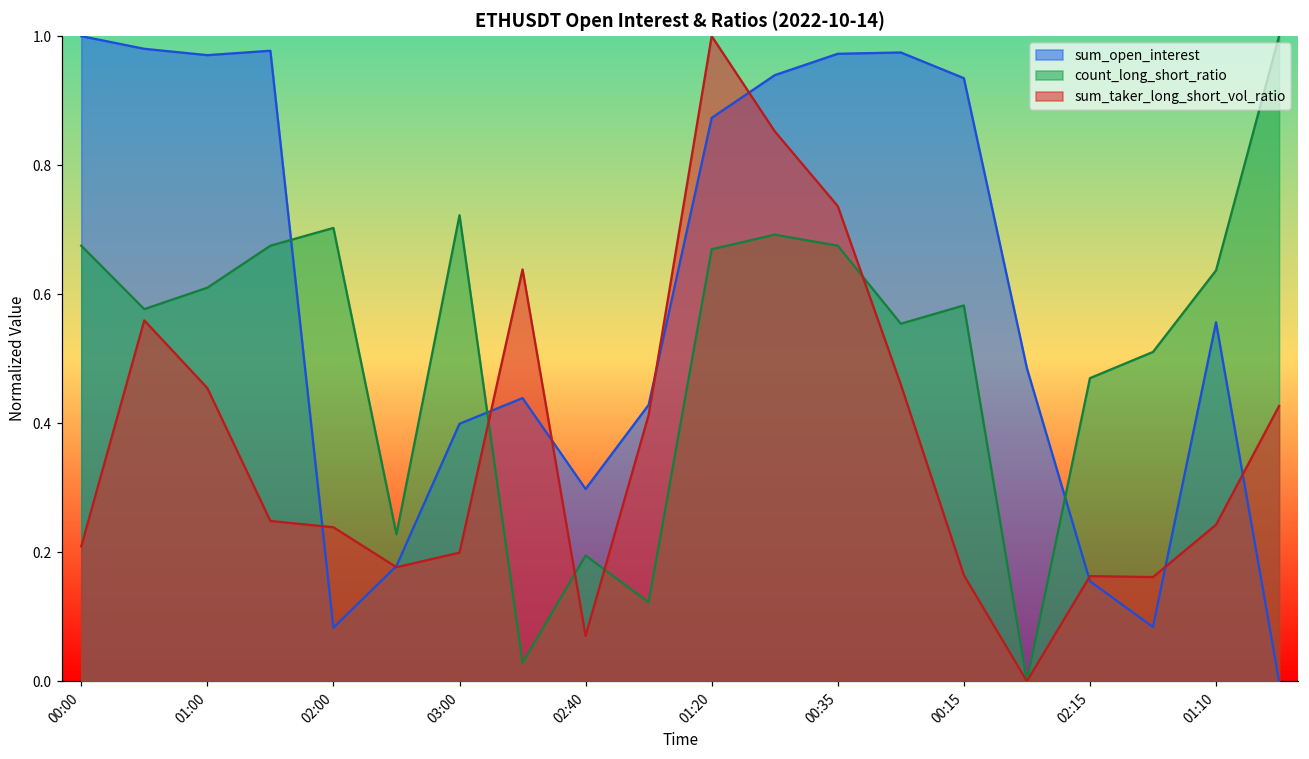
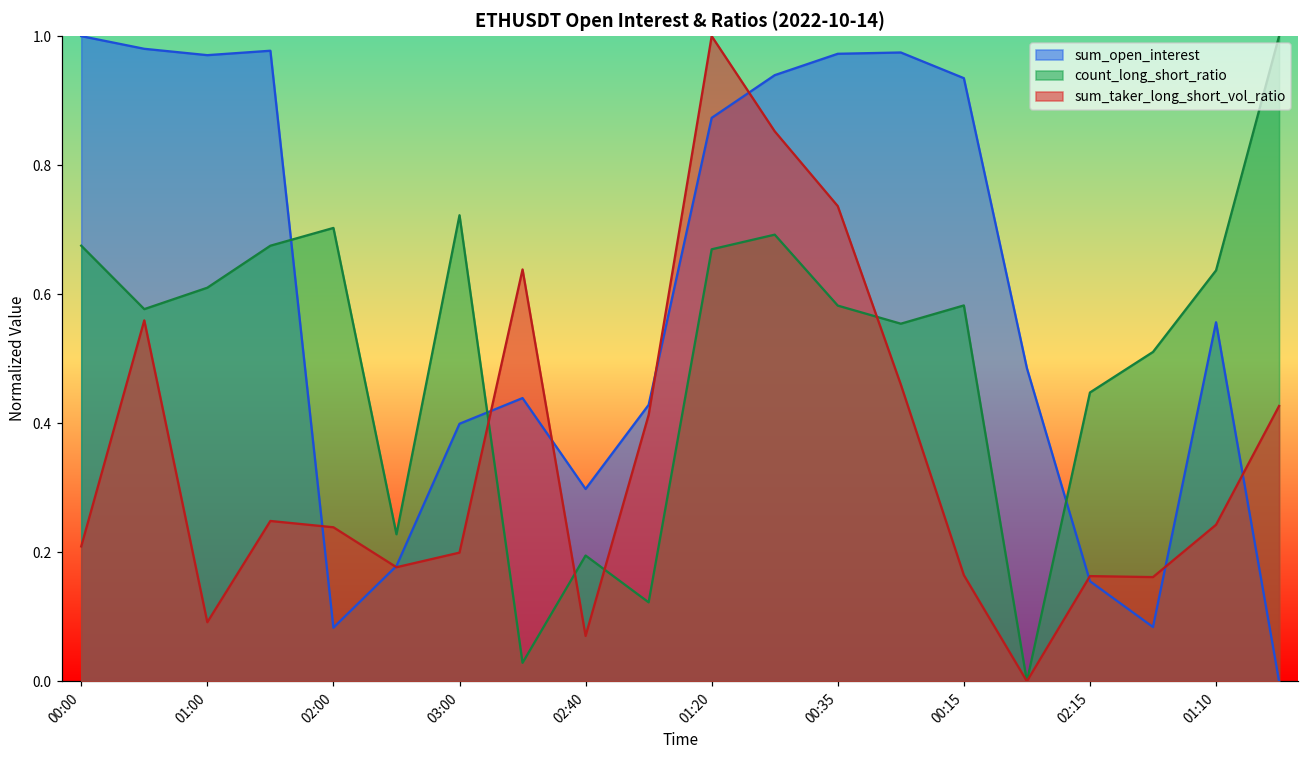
sum_taker_long_short_vol_ratio, 01:00: 0.45 -> 0.09
count_long_short_ratio, 00:35: 0.68 -> 0.58
count_long_short_ratio, 02:15: 0.47 -> 0.45
